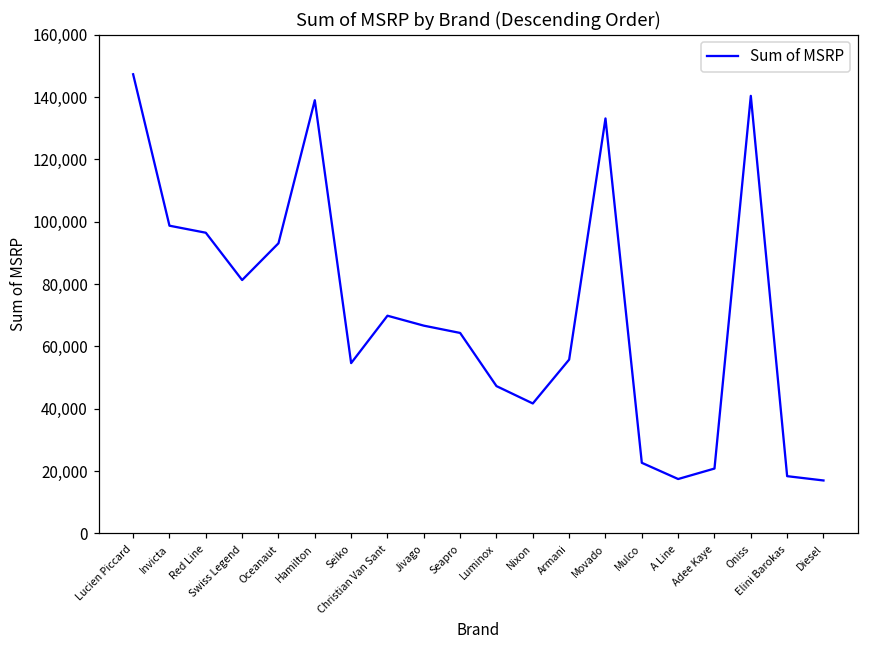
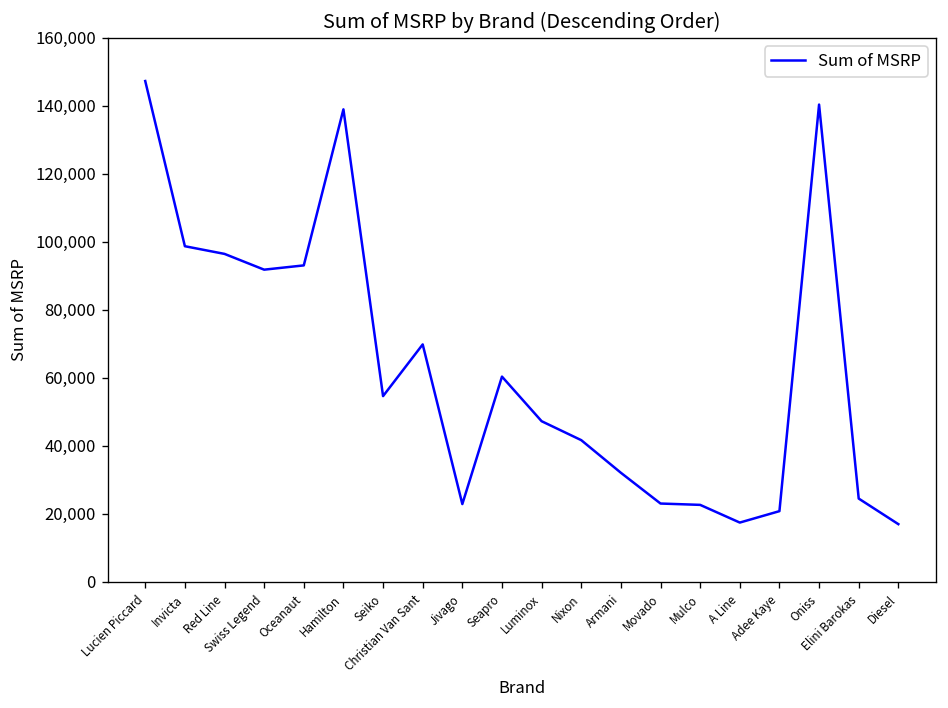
Swiss Legend: 81,000 -> 92,000
Jivago: 67,000 -> 23,000
Seapro: 64,000 -> 60,000
Armani: 56,000 -> 32,000
Movado: 133,000 -> 23,000
Elini Barokas: 18,000 -> 24,000
